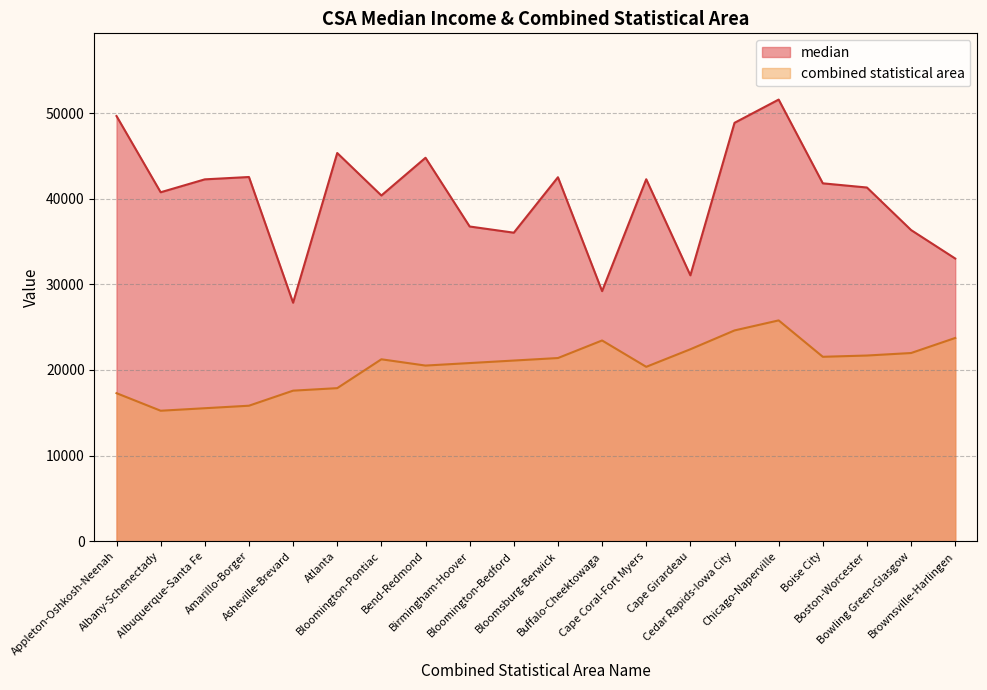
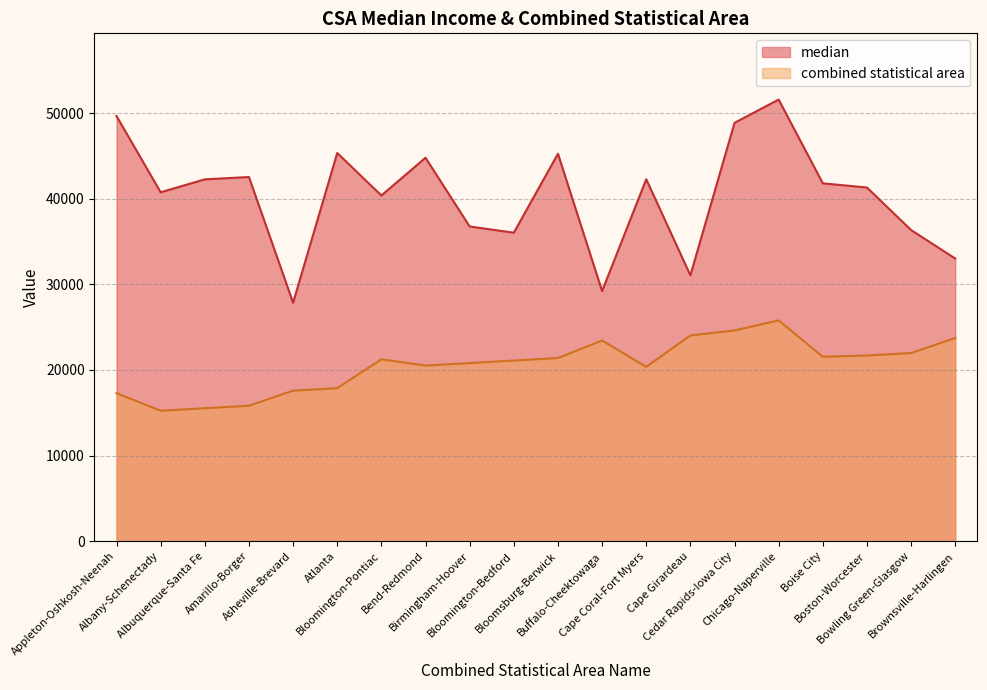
median, Bloomsburg-Berwick: 43000 -> 45000
combined statistical area, Cape Girardeau: 22000 -> 24000
